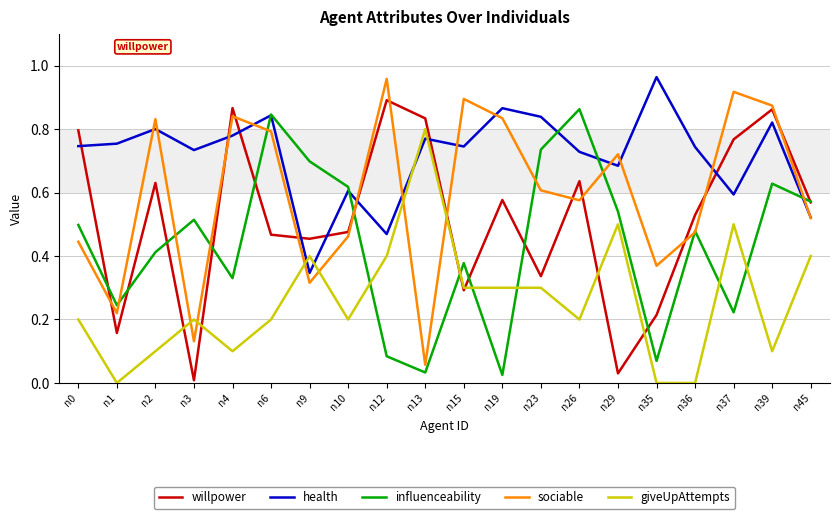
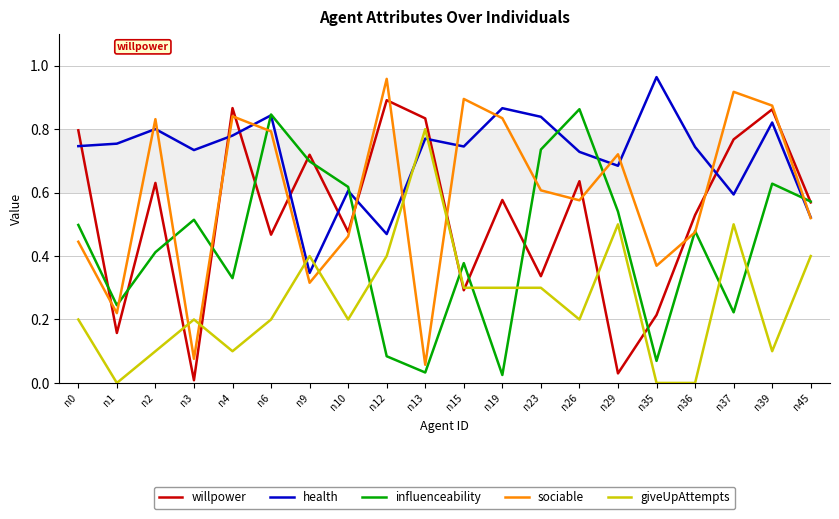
sociable, n3: 0.13 -> 0.08
willpower, n9: 0.45 -> 0.72
